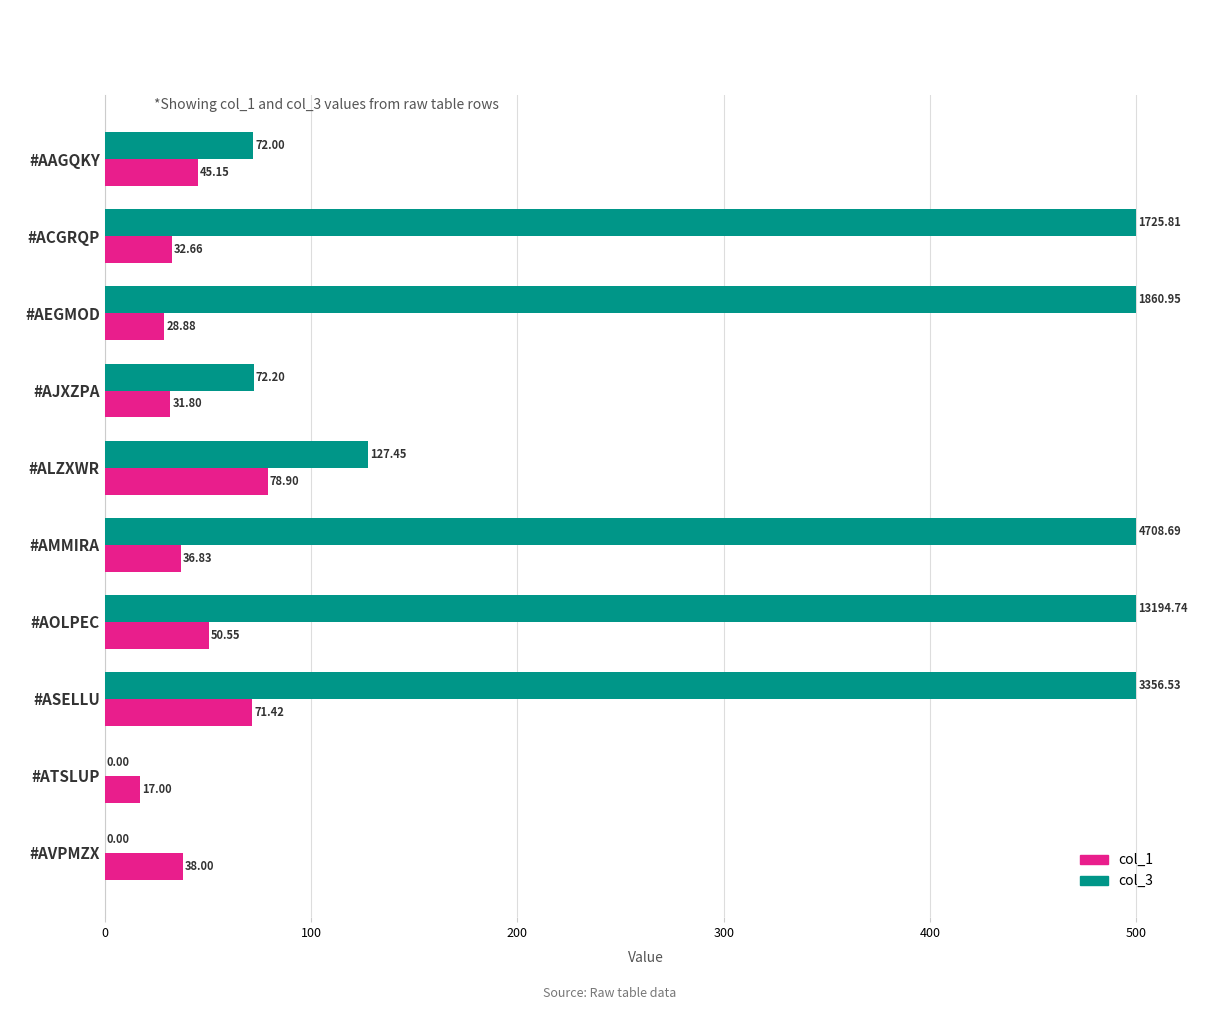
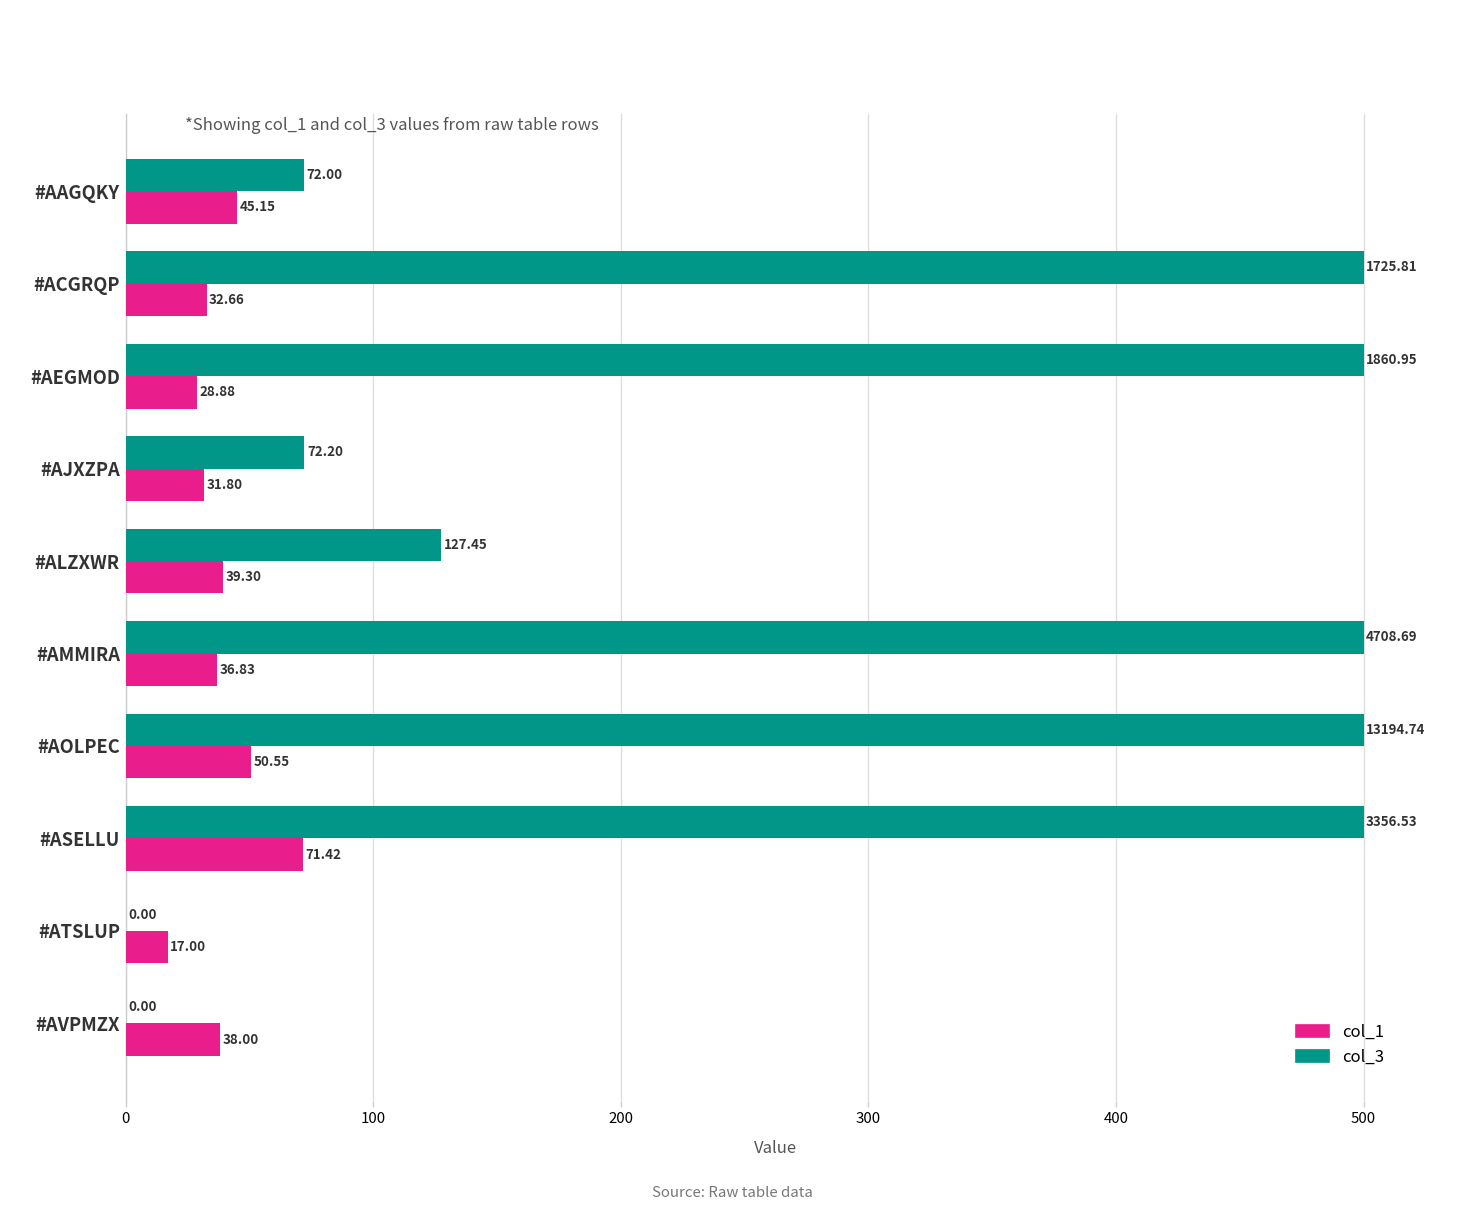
col_1, #ALZXWR: 78.90 -> 39.30
